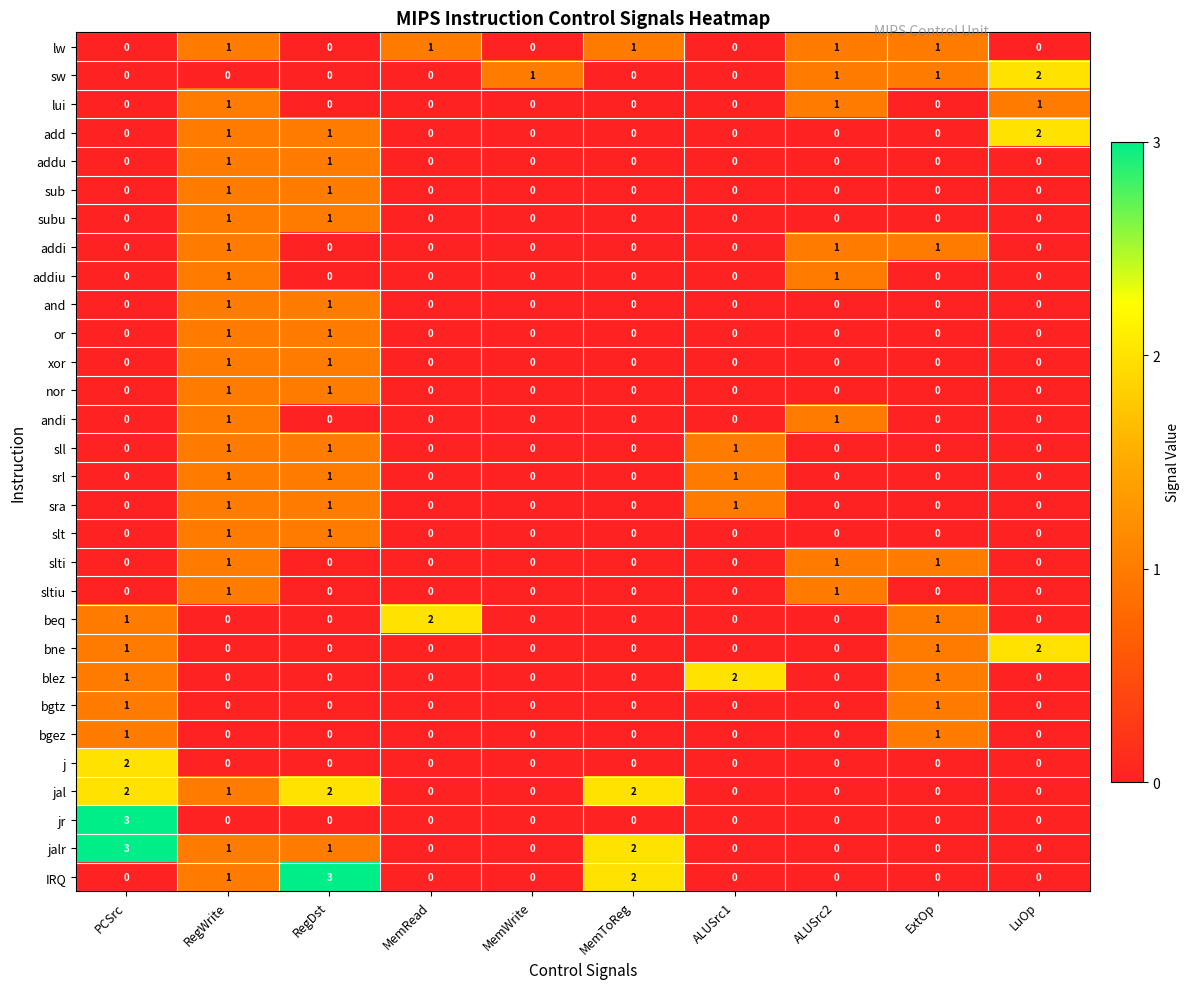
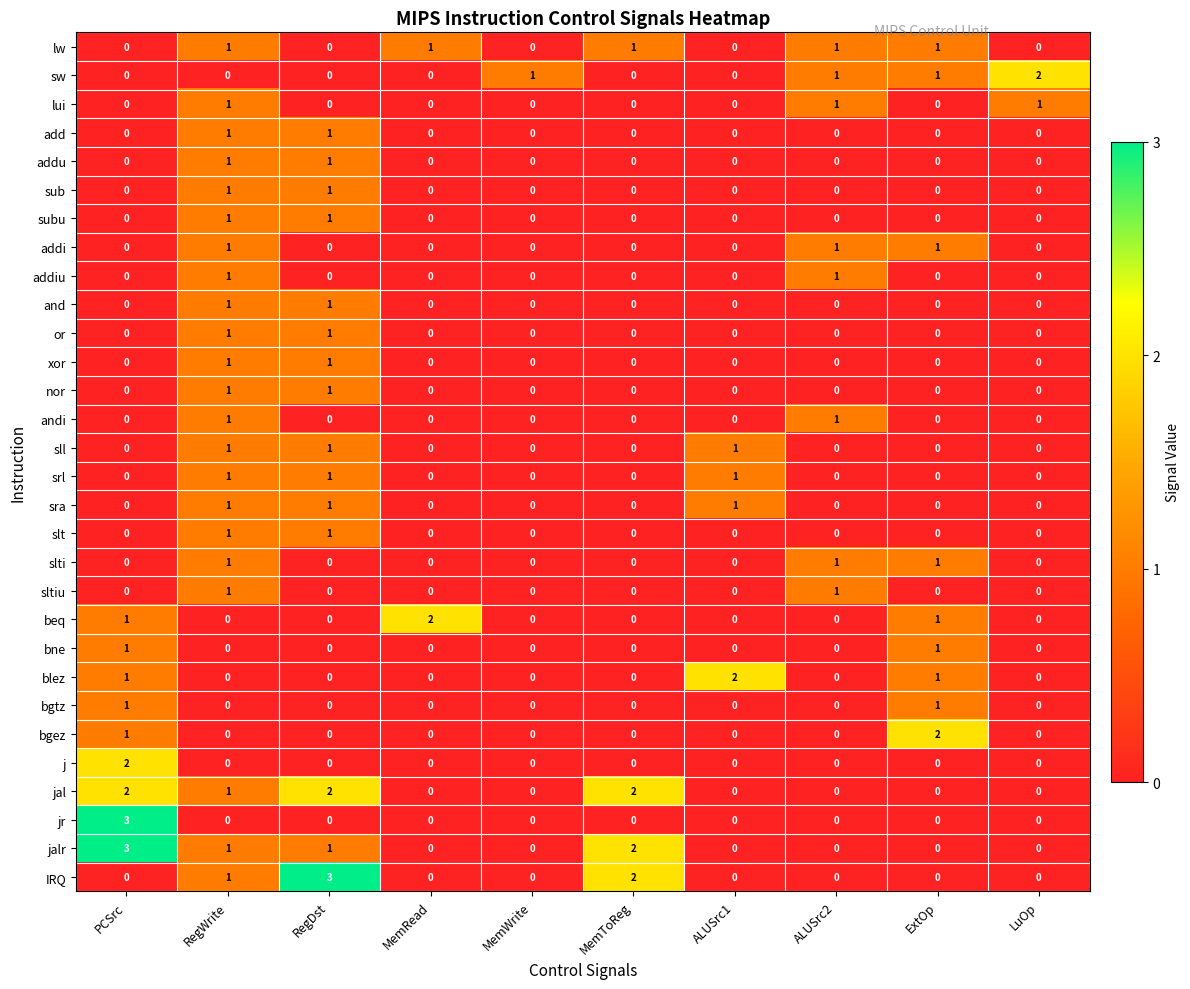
add, LuOp: 2 -> 0
bne, LuOp: 2 -> 0
bgez, ExtOp: 1 -> 2
